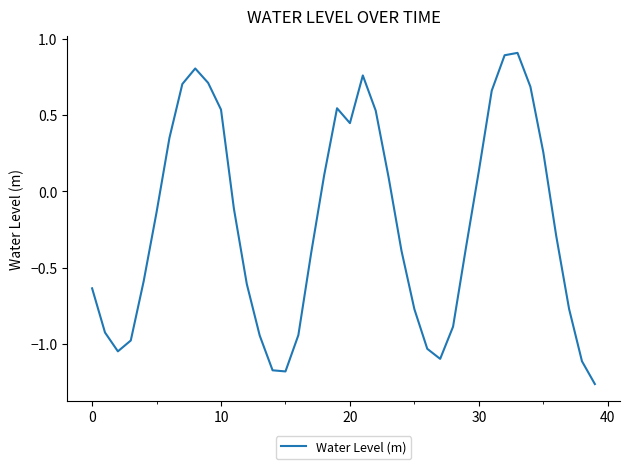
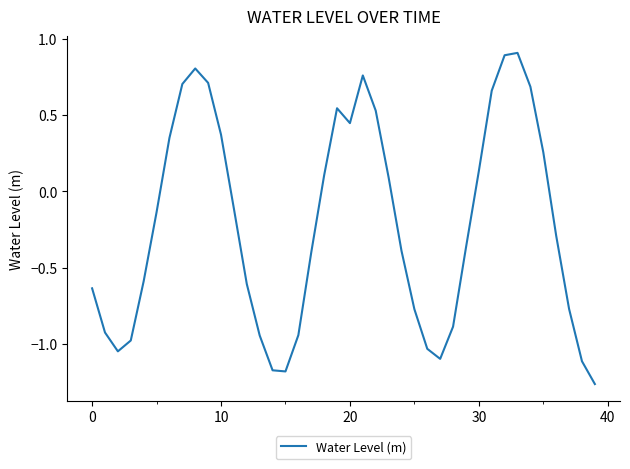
10: 0.54 -> 0.37
